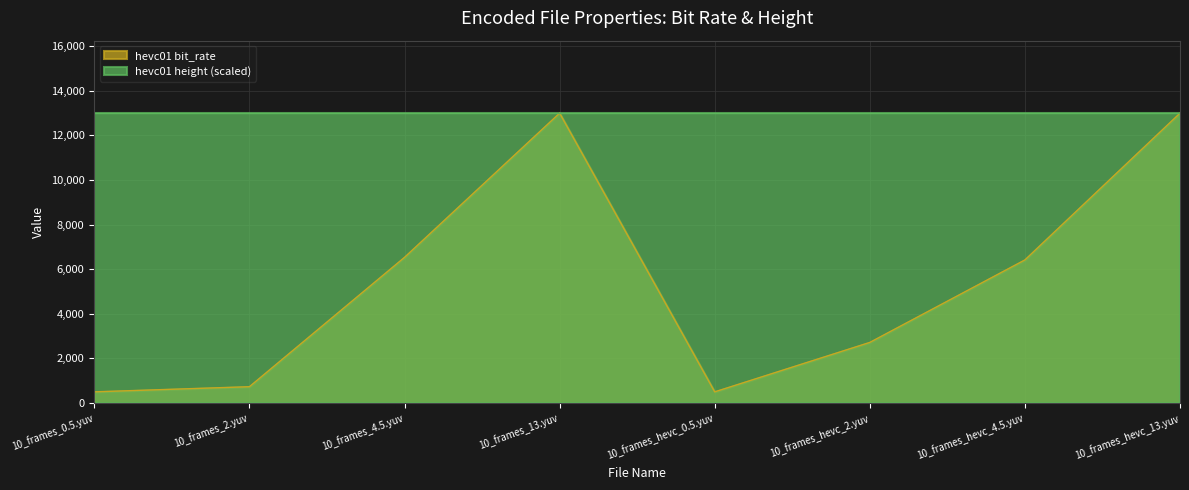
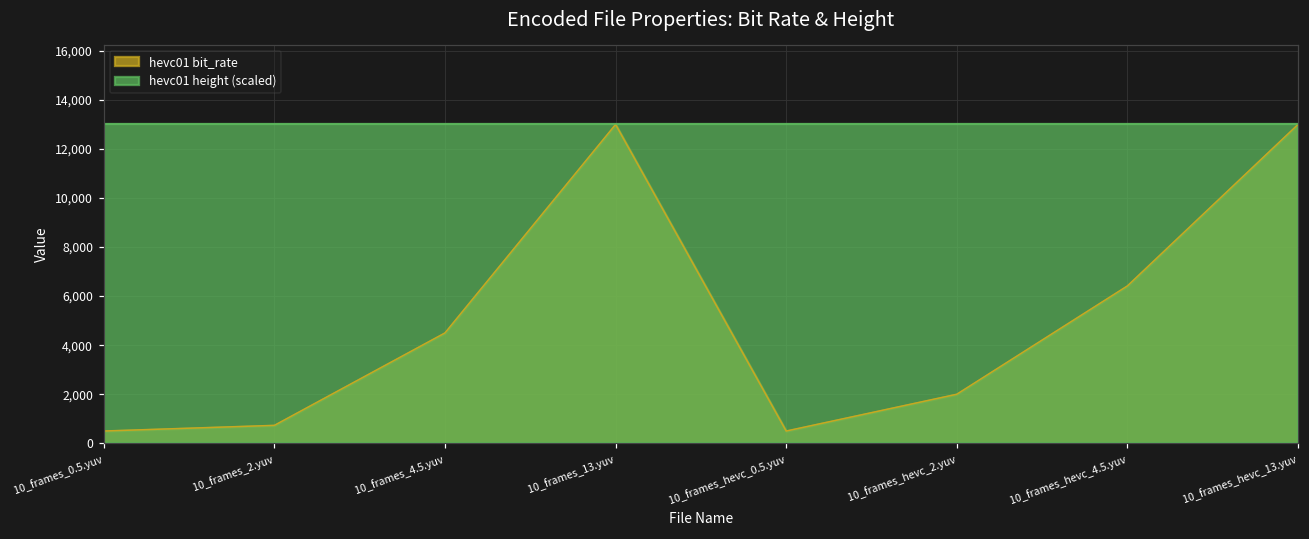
hevc01 bit_rate, 10_frames_4.5.yuv: 6,500 -> 4,500
hevc01 bit_rate, 10_frames_hevc_2.yuv: 2,700 -> 2,000
